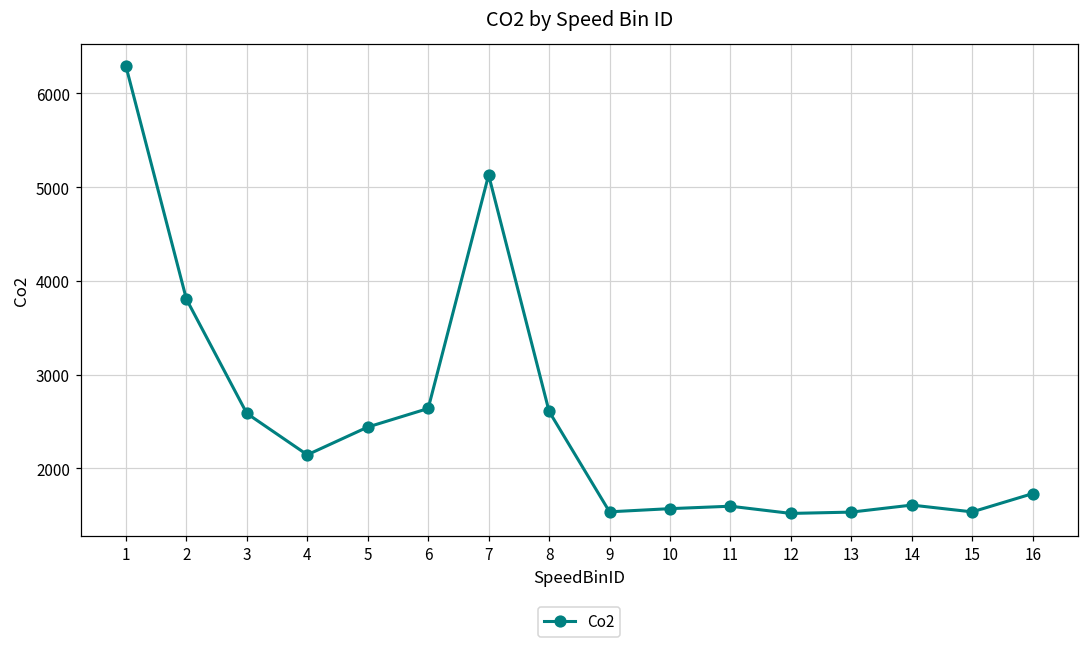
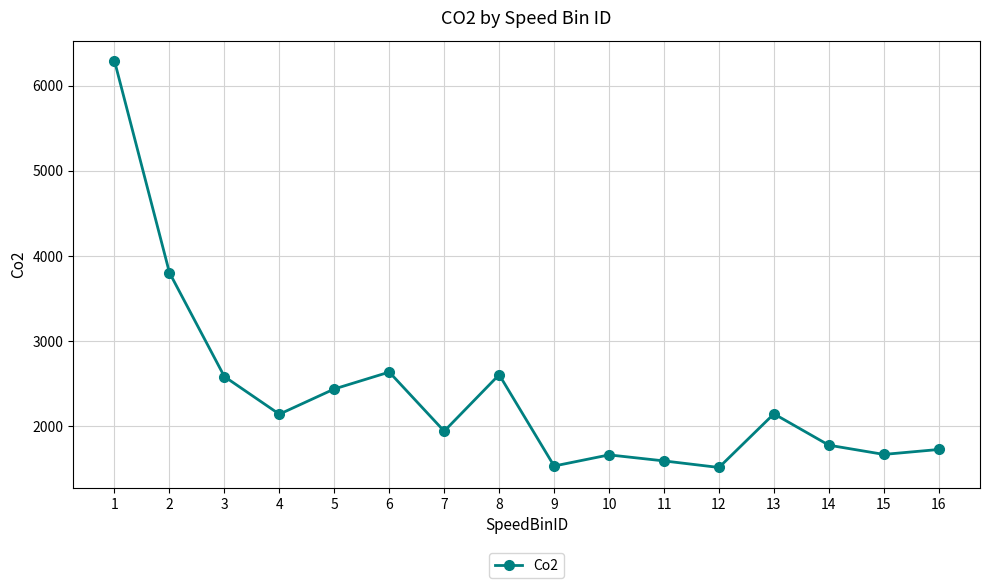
7: 5100 -> 1900
10: 1600 -> 1700
13: 1500 -> 2100
14: 1600 -> 1800
15: 1500 -> 1700
